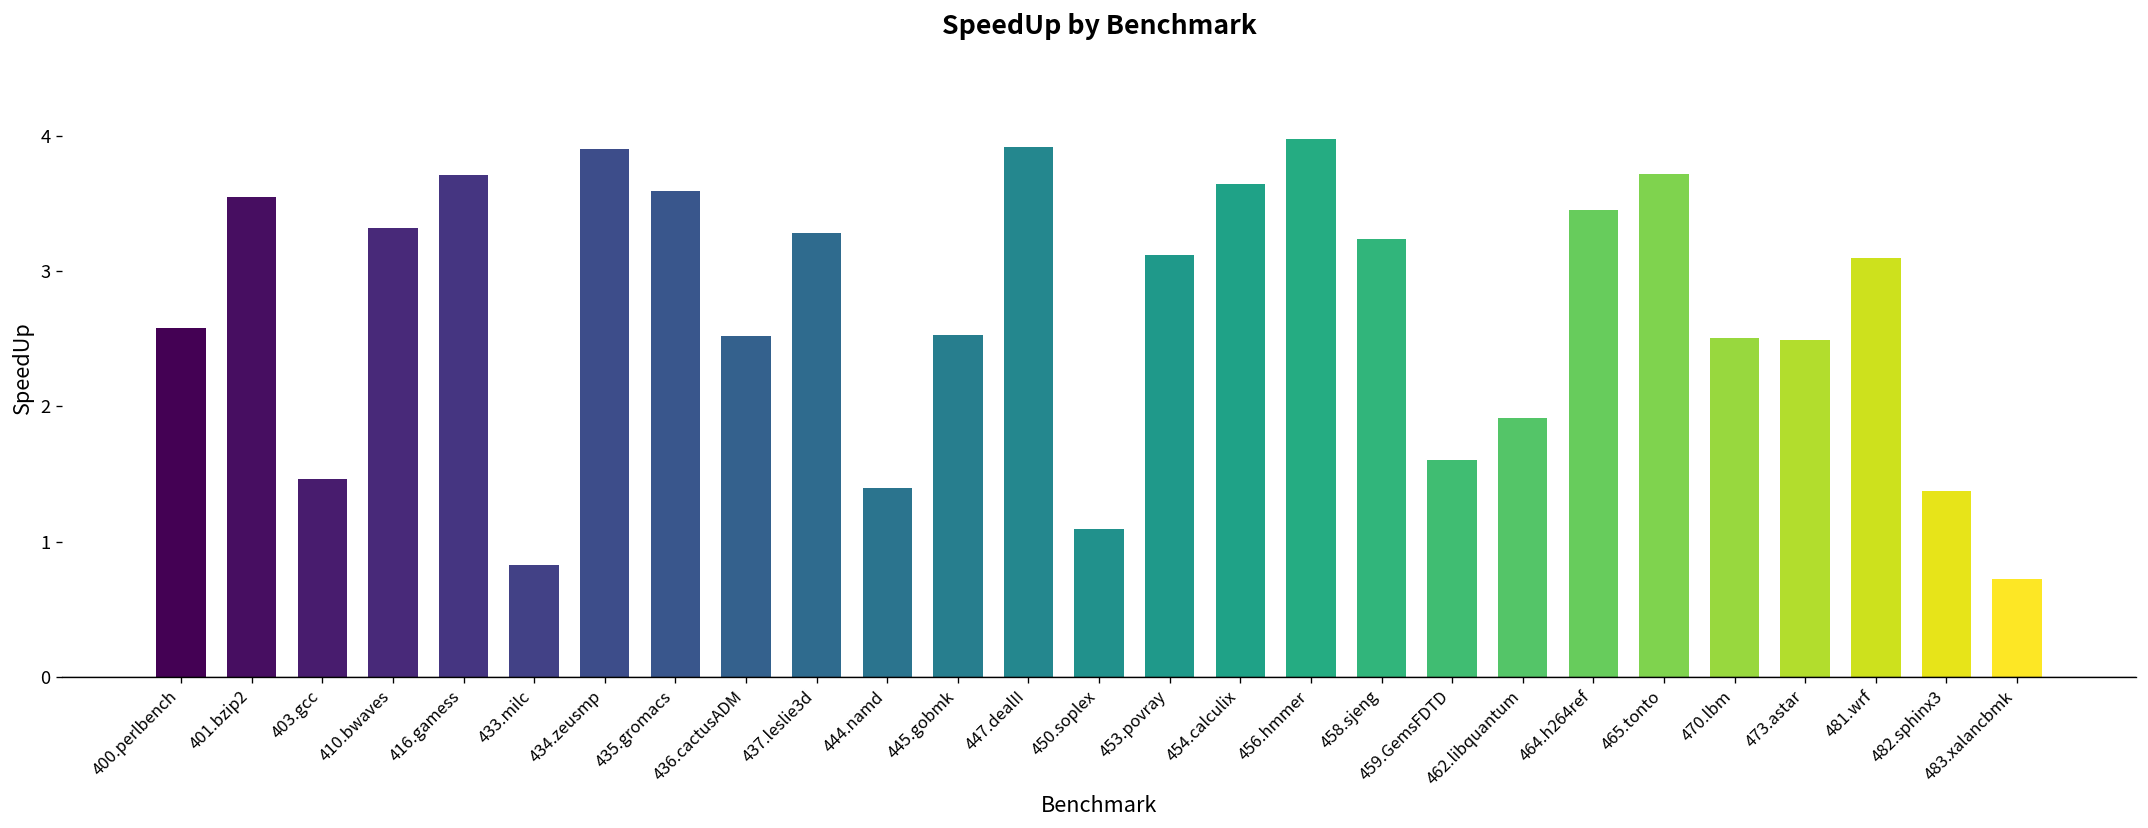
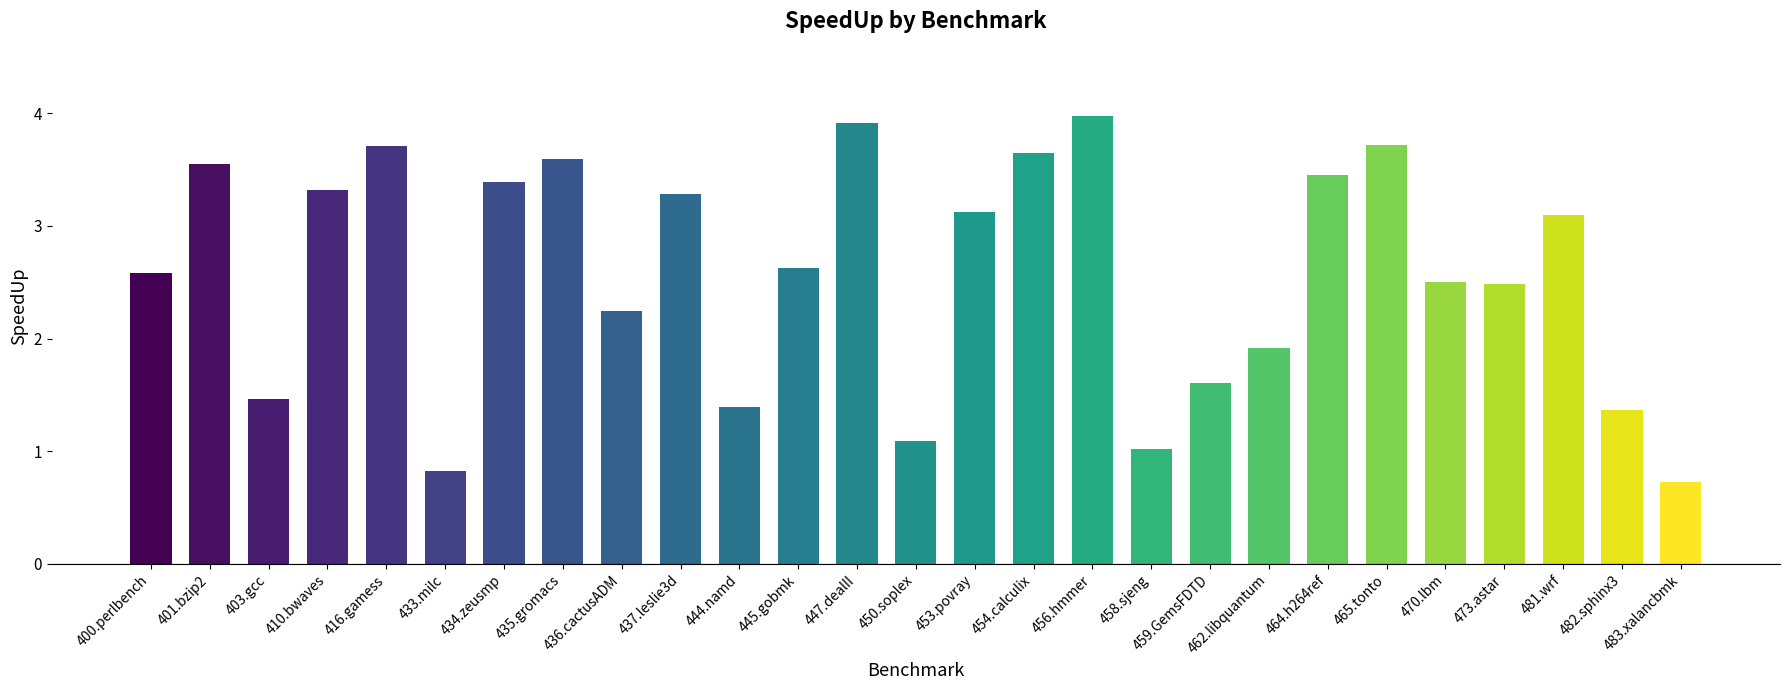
434.zeusmp: 3.91 -> 3.39
436.cactusADM: 2.52 -> 2.25
445.gobmk: 2.52 -> 2.63
458.sjeng: 3.24 -> 1.02
